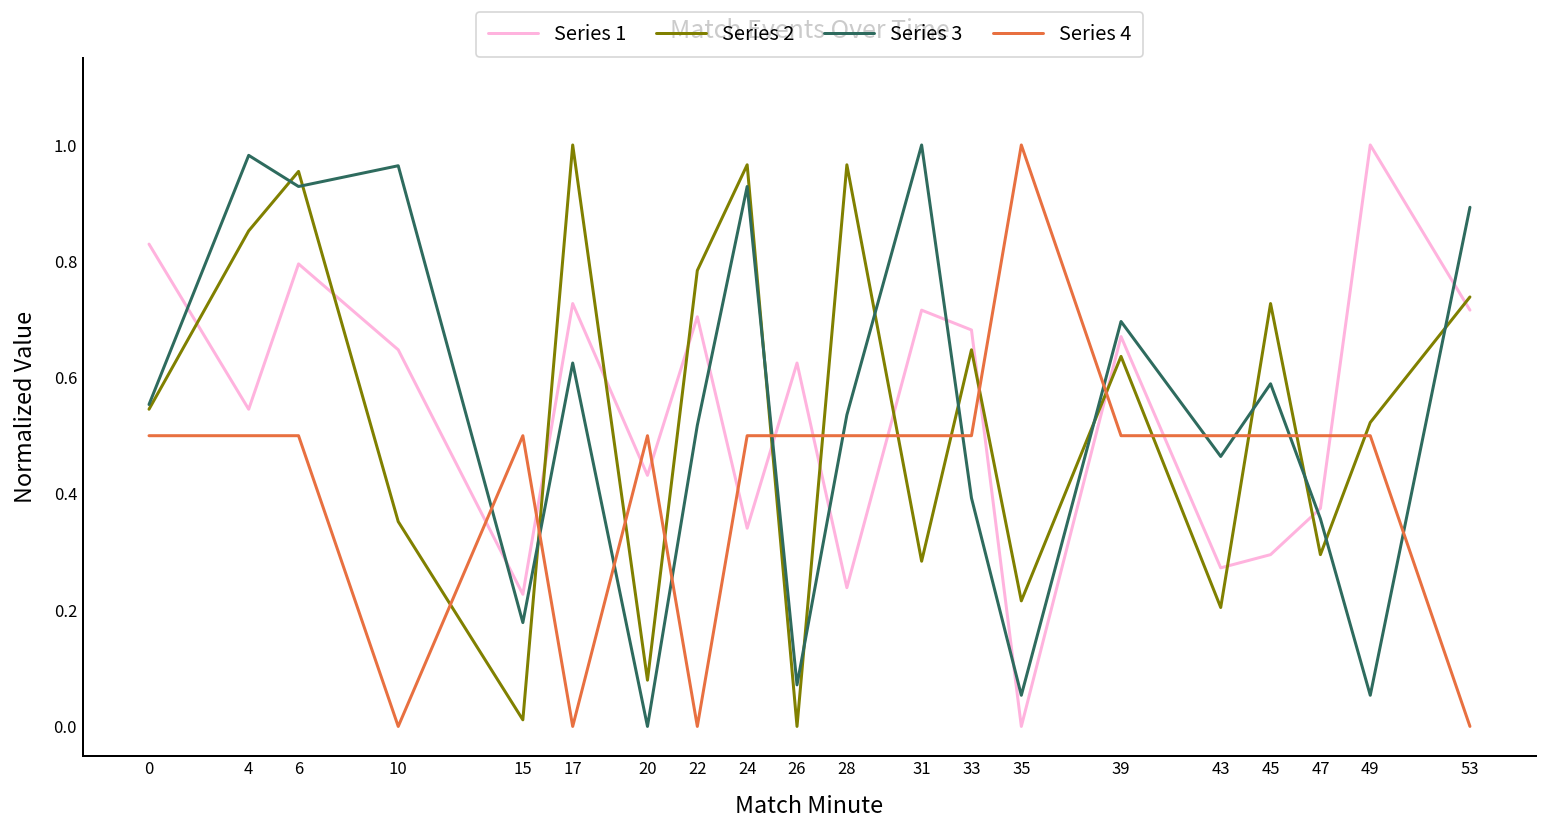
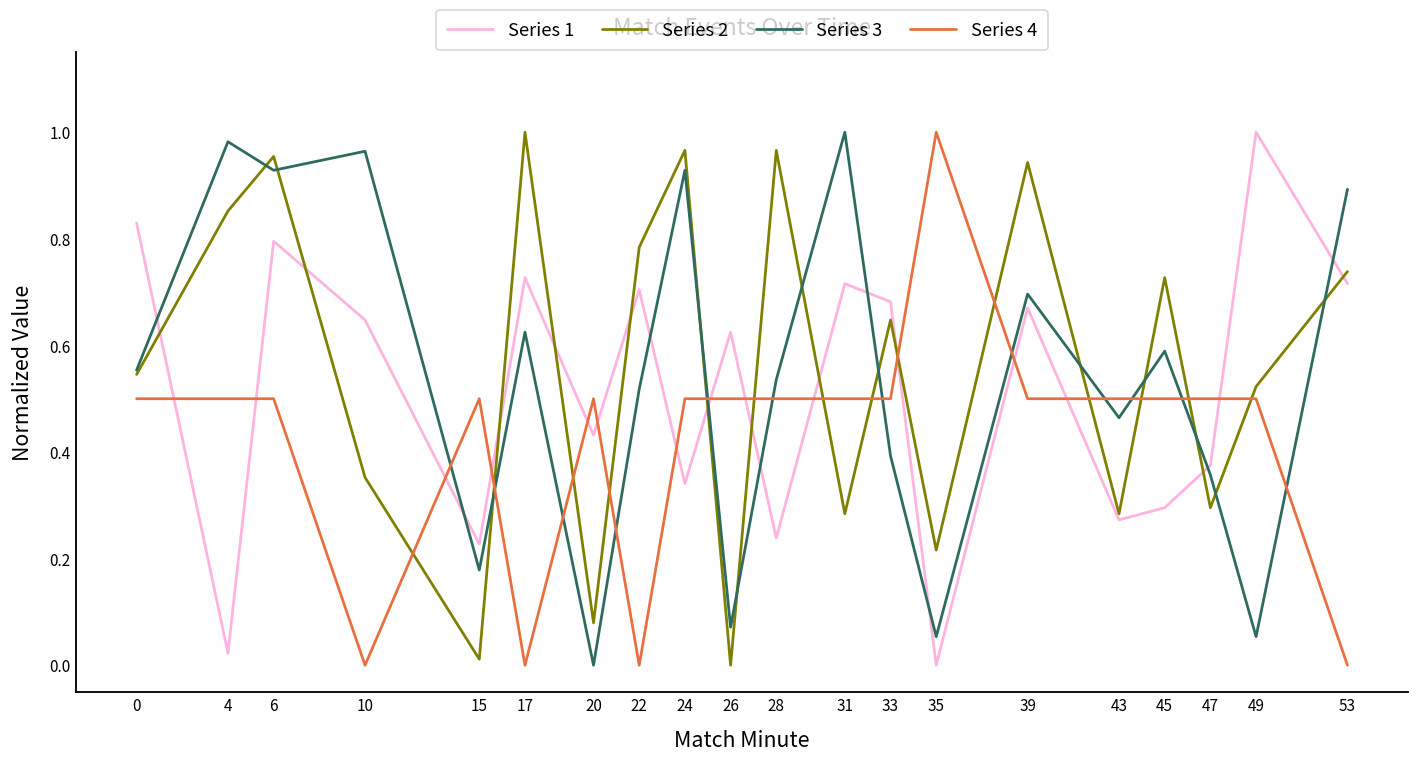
Series 1, 4: 0.55 -> 0.02
Series 2, 39: 0.64 -> 0.94
Series 2, 43: 0.20 -> 0.28
